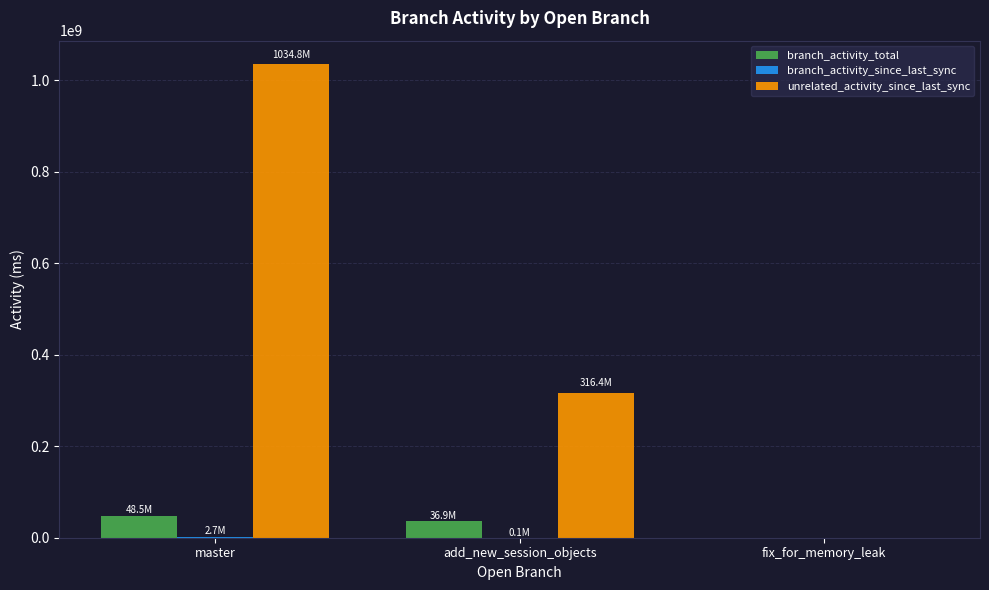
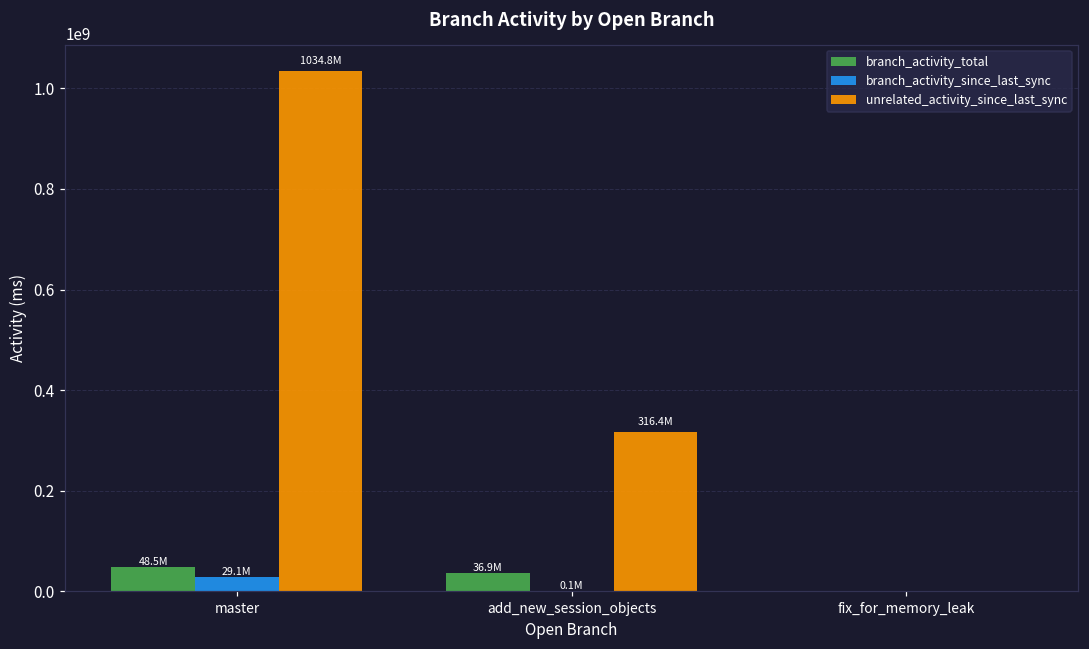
branch_activity_since_last_sync, master: 2.7M -> 29.1M
